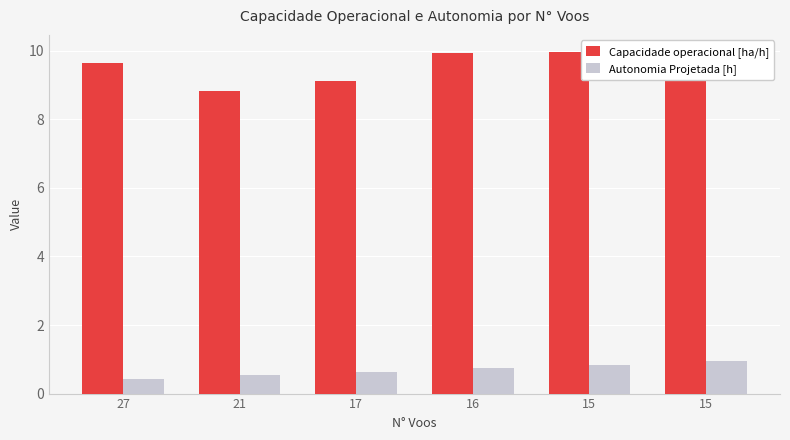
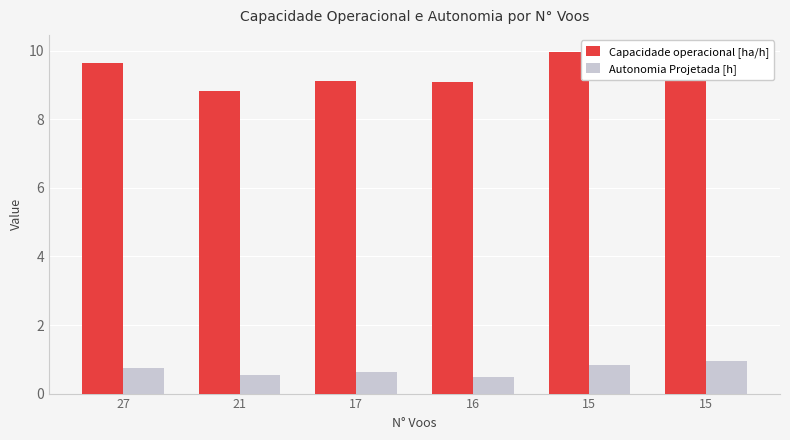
Autonomia Projetada [h], 27: 0.4 -> 0.7
Capacidade operacional [ha/h], 16: 9.9 -> 9.1
Autonomia Projetada [h], 16: 0.7 -> 0.5
